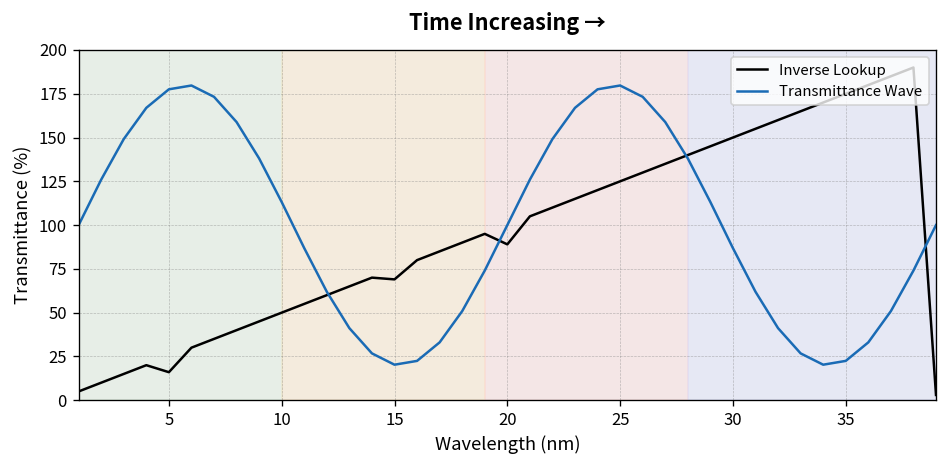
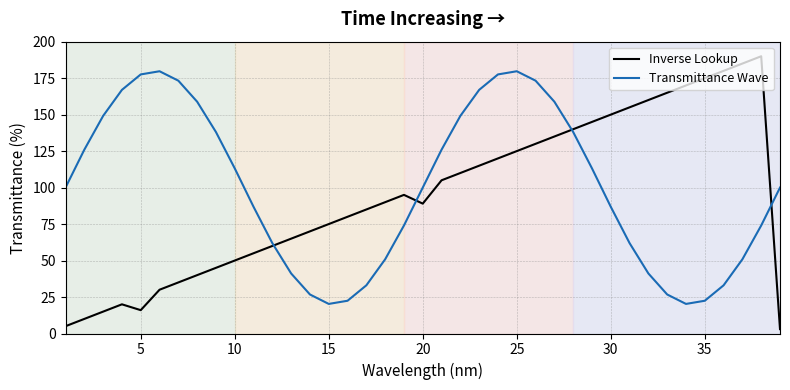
Inverse Lookup, 15: 69 -> 75
